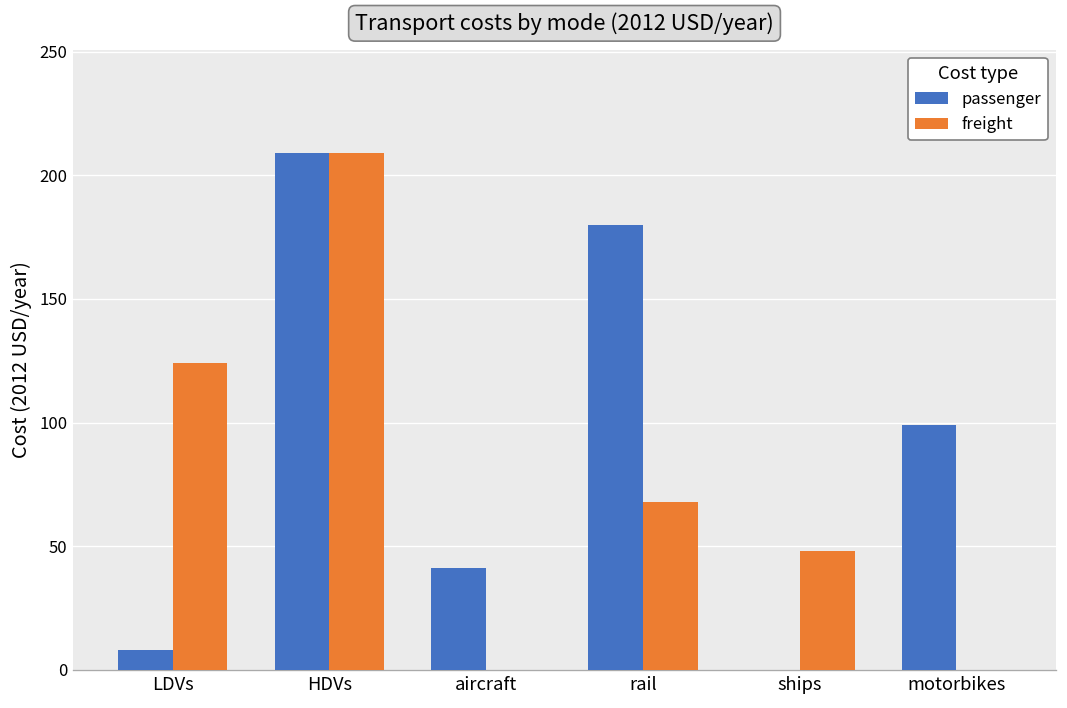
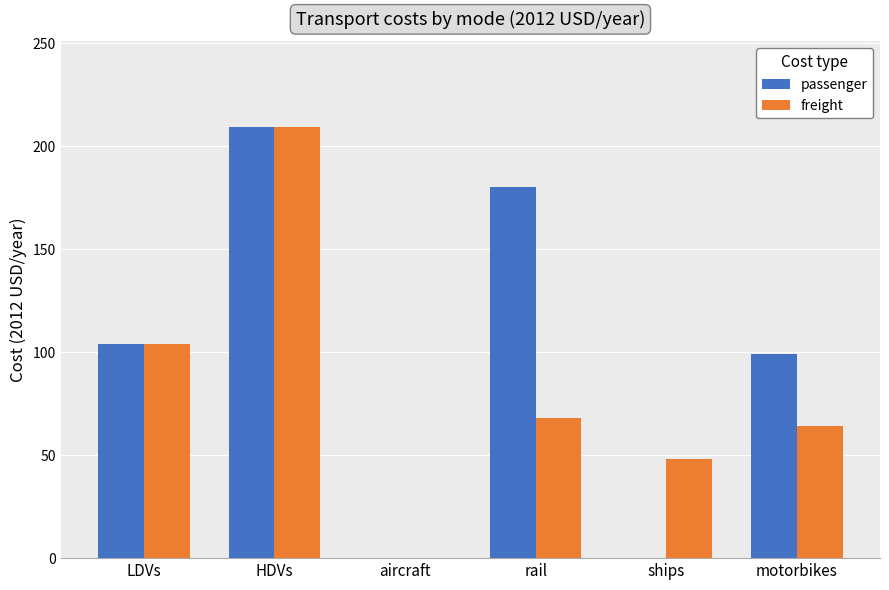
passenger, LDVs: 8 -> 104
freight, LDVs: 124 -> 104
passenger, aircraft: 41 -> 0
freight, motorbikes: 0 -> 64
